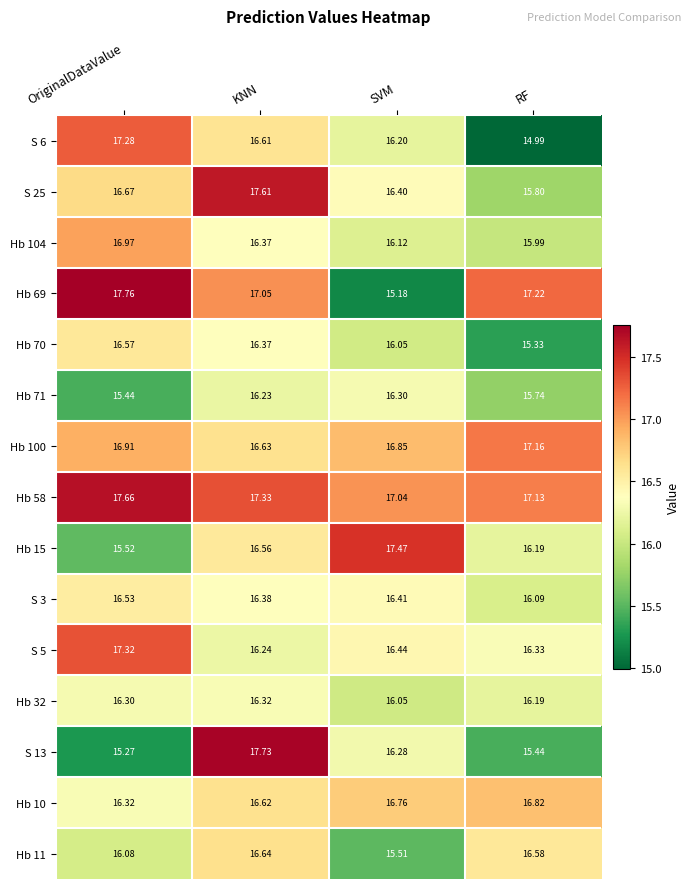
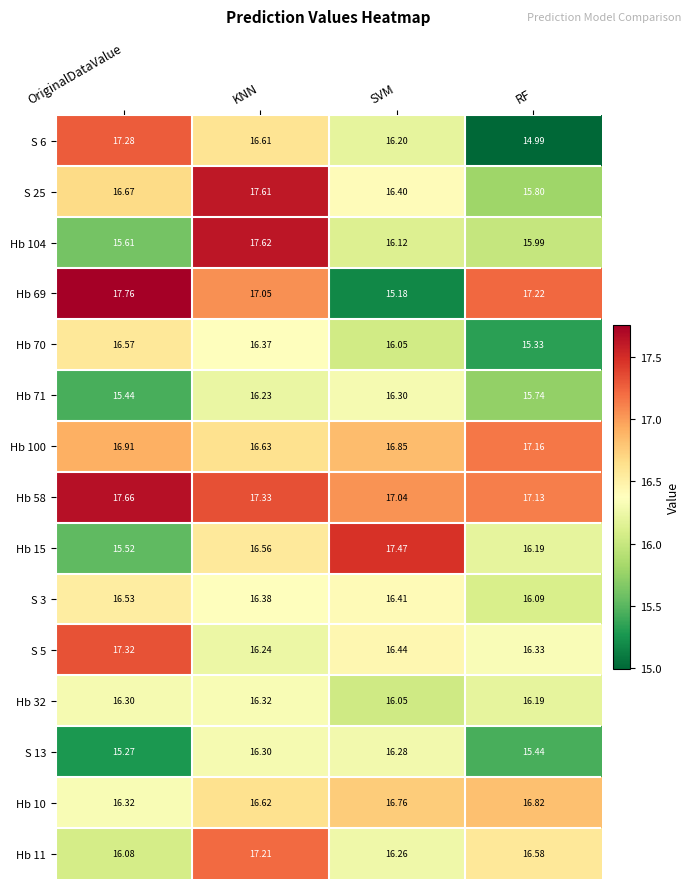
Hb 104, OriginalDataValue: 16.97 -> 15.61
Hb 104, KNN: 16.37 -> 17.62
S 13, KNN: 17.73 -> 16.30
Hb 11, KNN: 16.64 -> 17.21
Hb 11, SVM: 15.51 -> 16.26
